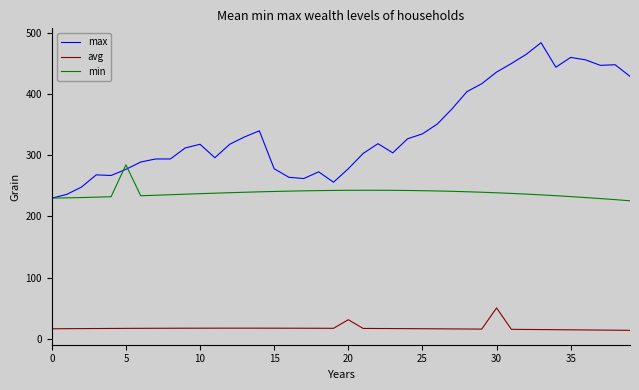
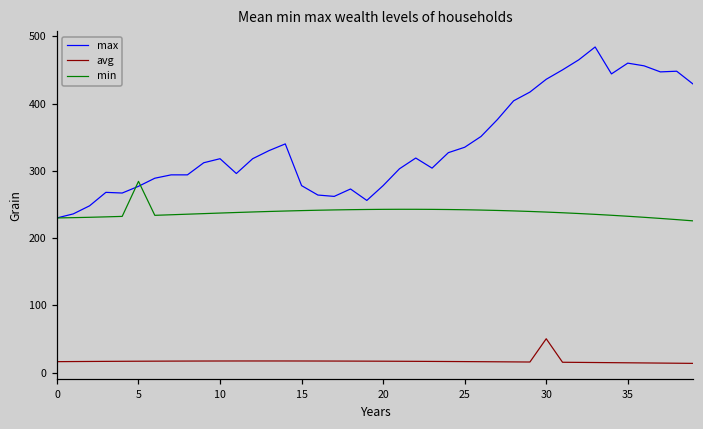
avg, 20: 30 -> 20
